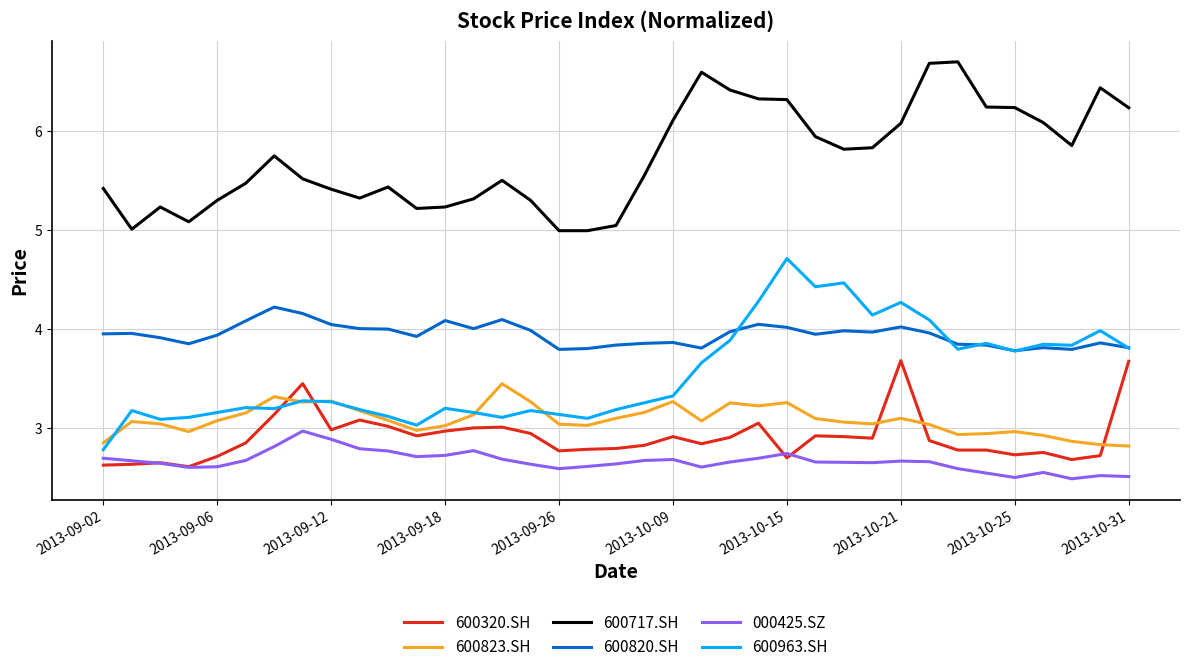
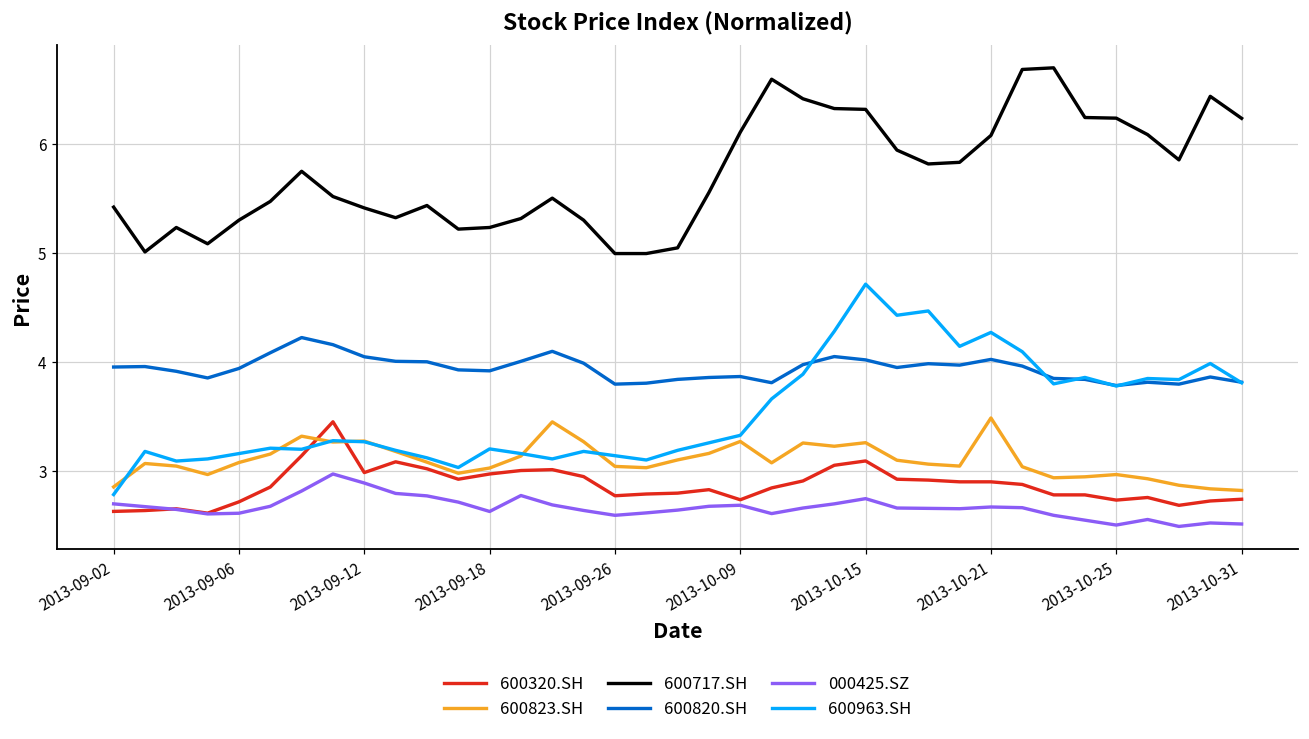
600820.SH, 2013-09-18: 4.1 -> 3.9
000425.SZ, 2013-09-18: 2.7 -> 2.6
600320.SH, 2013-10-09: 2.9 -> 2.7
600320.SH, 2013-10-15: 2.7 -> 3.1
600320.SH, 2013-10-21: 3.7 -> 2.9
600823.SH, 2013-10-21: 3.1 -> 3.5
600320.SH, 2013-10-31: 3.7 -> 2.7
